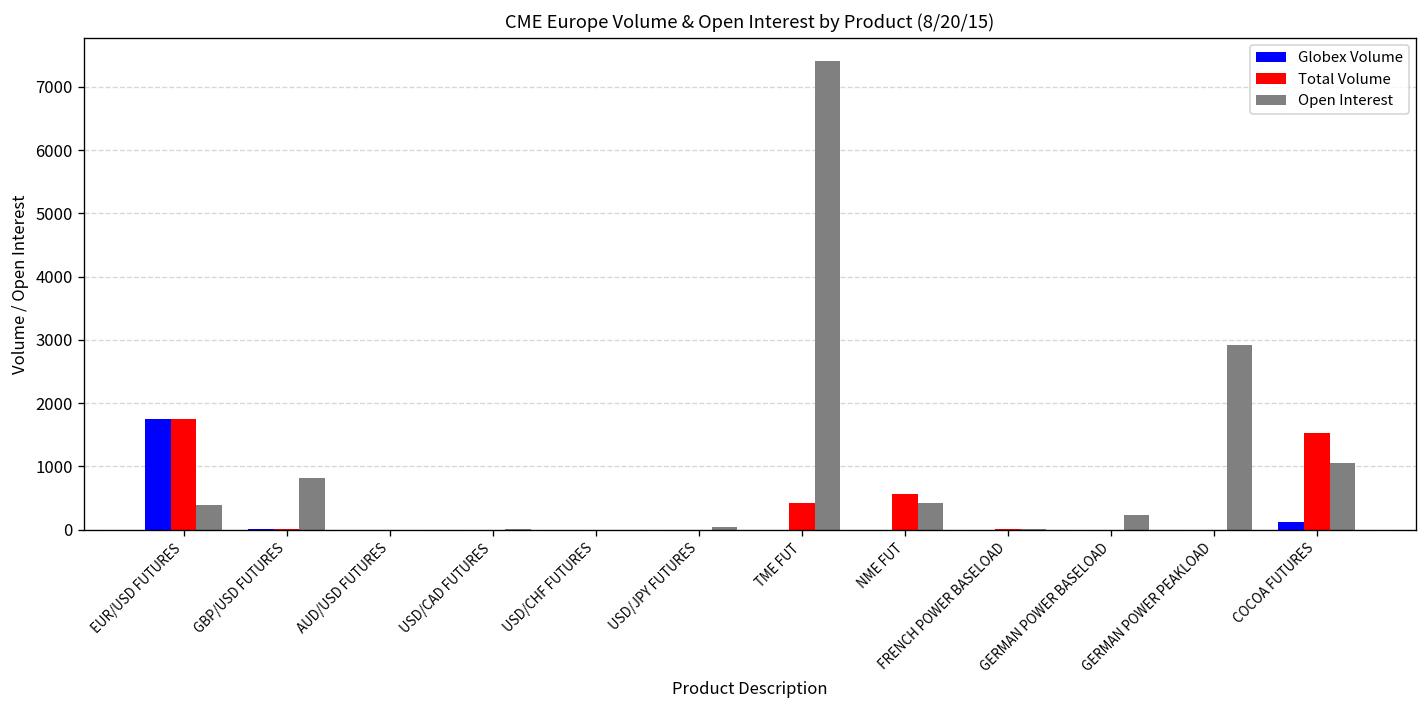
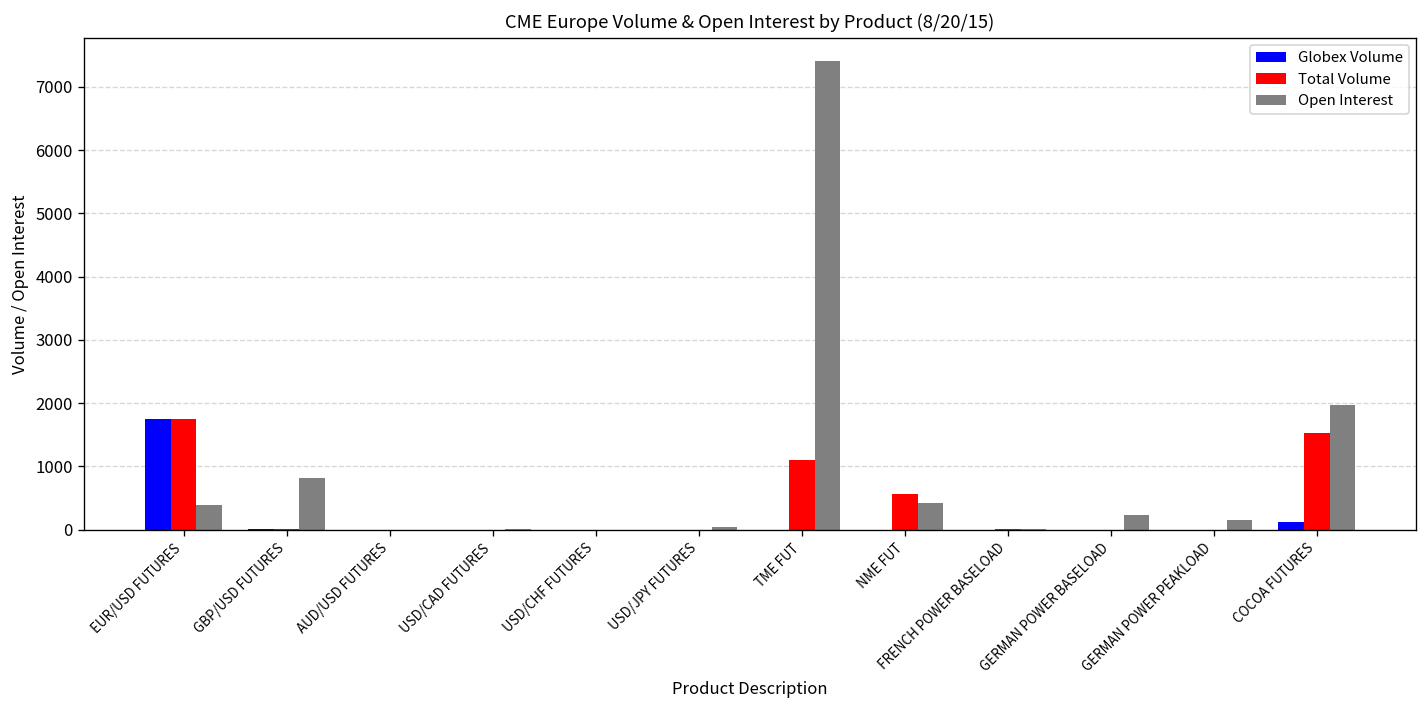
Total Volume, TME FUT: 400 -> 1100
Open Interest, GERMAN POWER PEAKLOAD: 2900 -> 200
Open Interest, COCOA FUTURES: 1100 -> 2000
